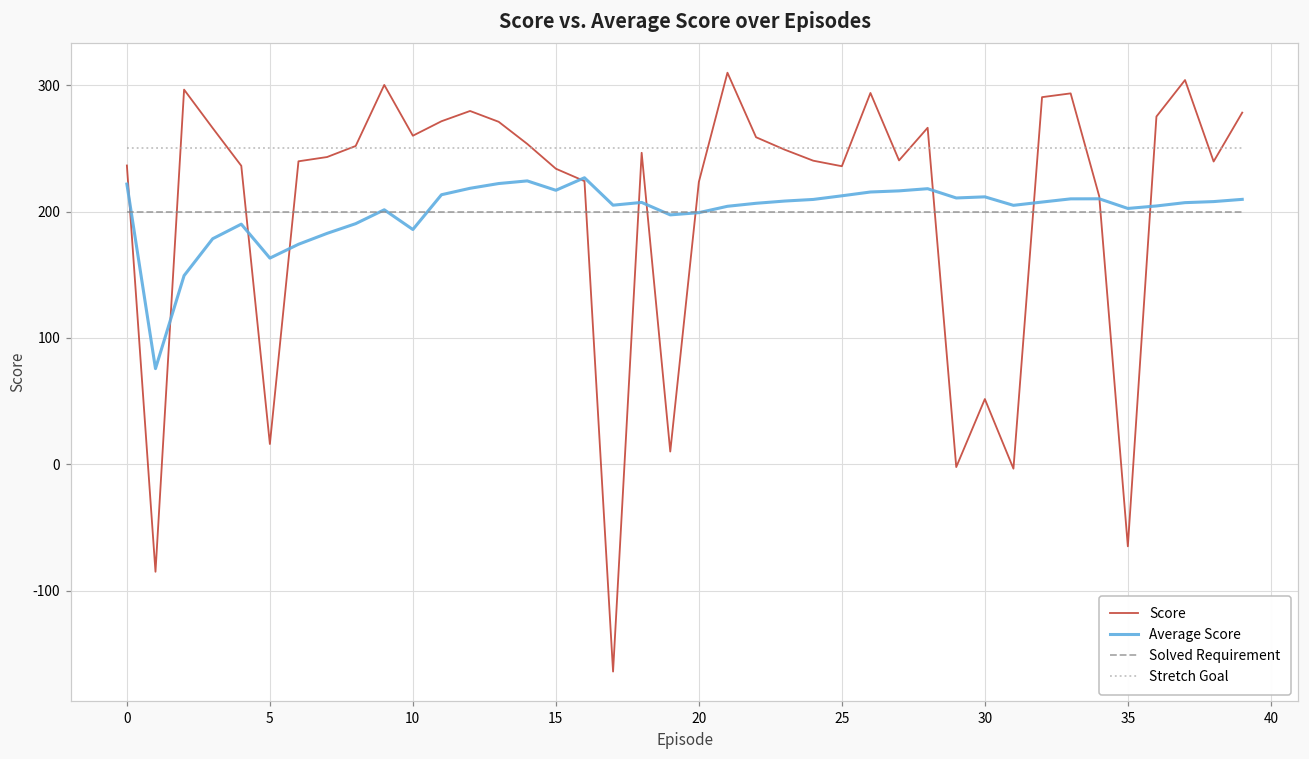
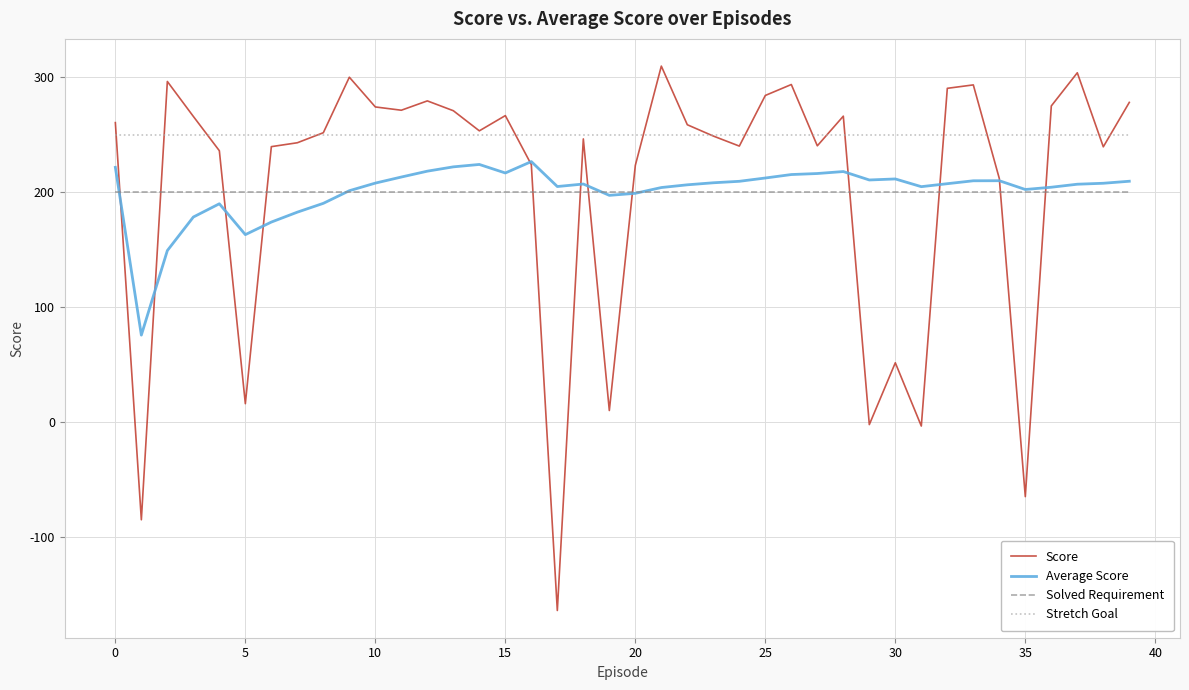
Score, 0: 236 -> 261
Score, 10: 260 -> 274
Average Score, 10: 186 -> 208
Score, 15: 234 -> 267
Score, 25: 236 -> 284
